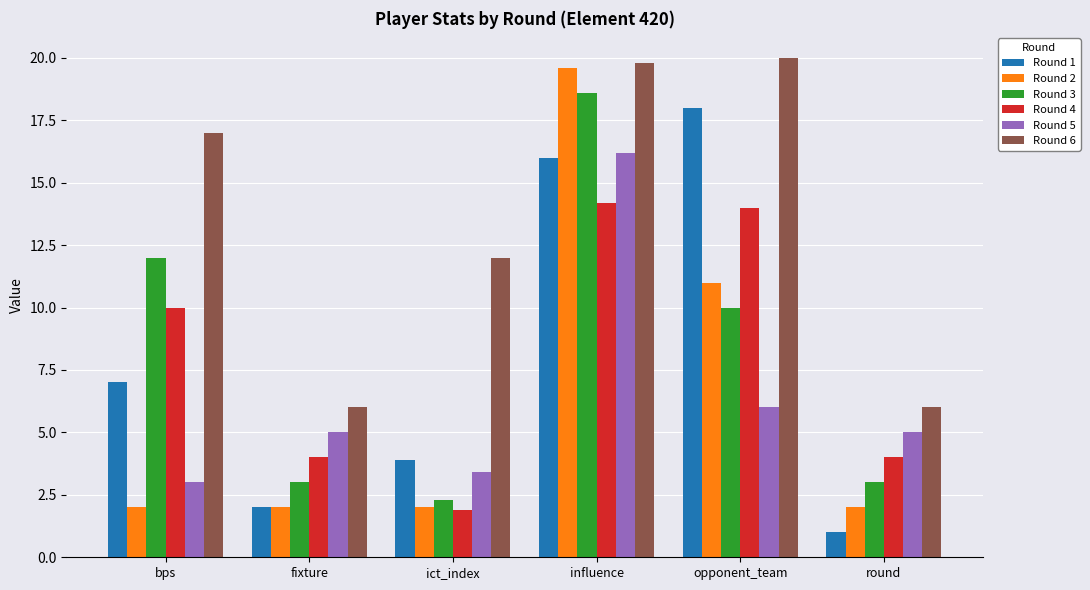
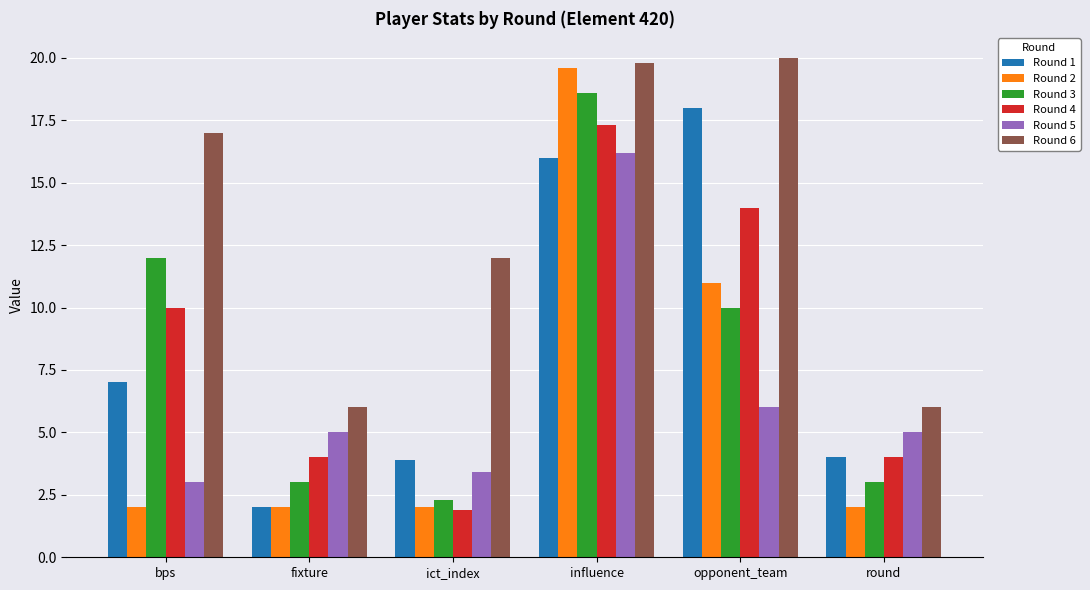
Round 4, influence: 14.2 -> 17.3
Round 1, round: 1 -> 4
